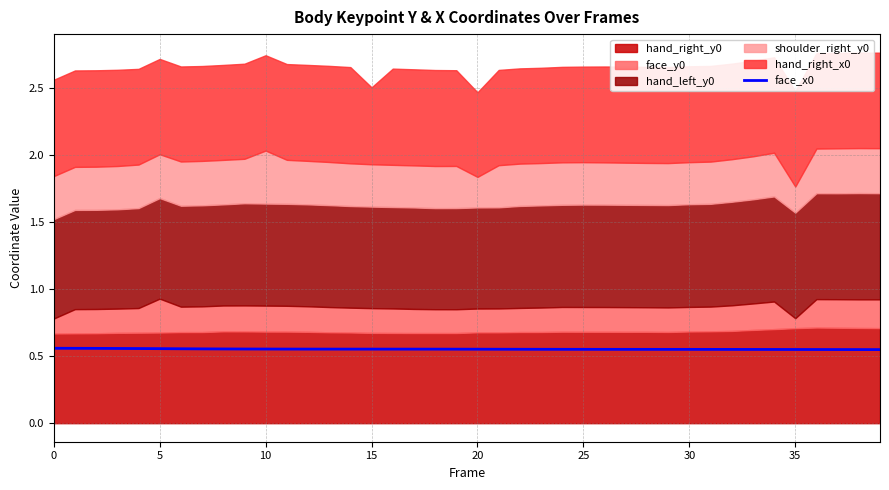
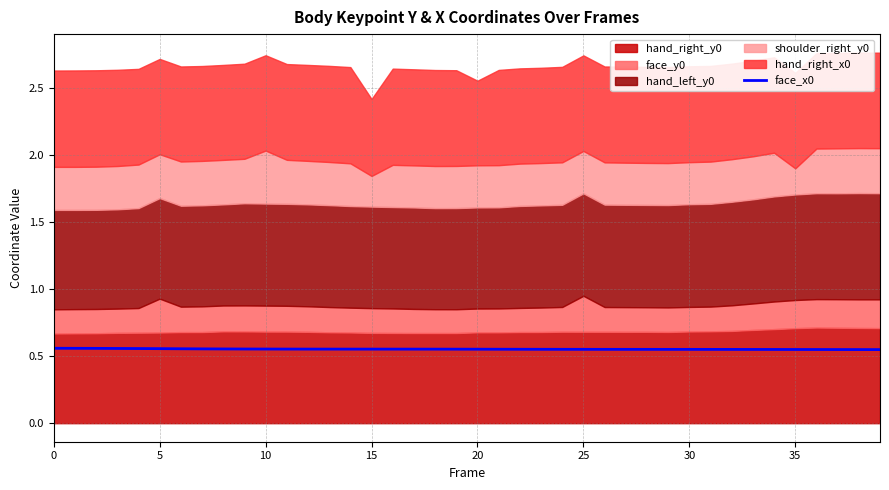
face_y0, 0: 0.11 -> 0.18
shoulder_right_y0, 15: 0.32 -> 0.23
shoulder_right_y0, 20: 0.23 -> 0.31
face_y0, 25: 0.18 -> 0.27
face_y0, 35: 0.07 -> 0.21
